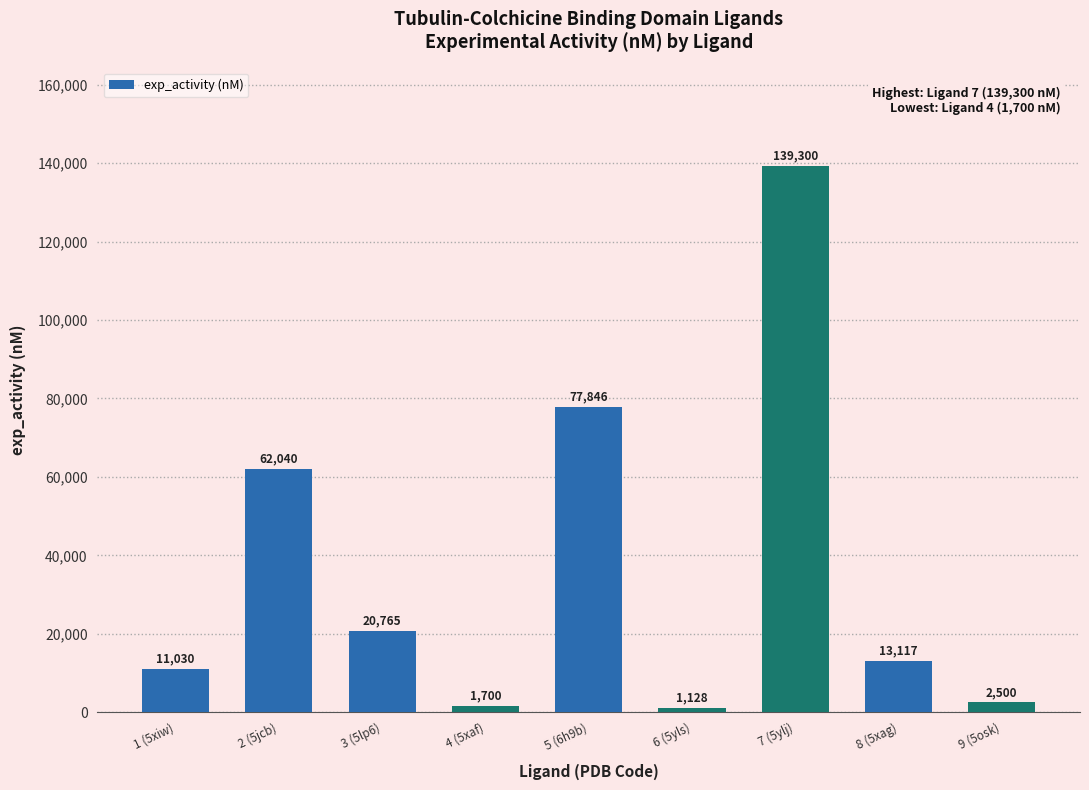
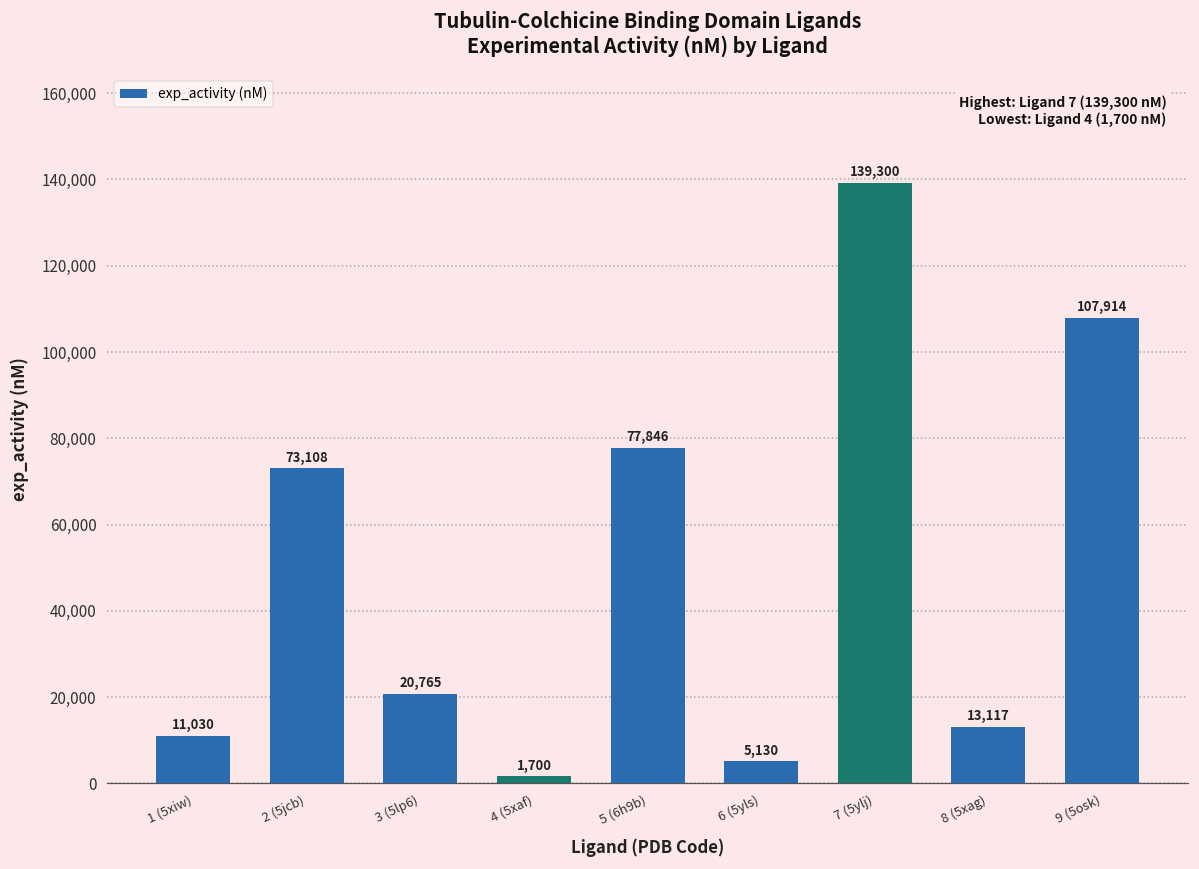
2 (5jcb): 62,040 -> 73,108
6 (5yls): 1,128 -> 5,130
9 (5osk): 2,500 -> 107,914
